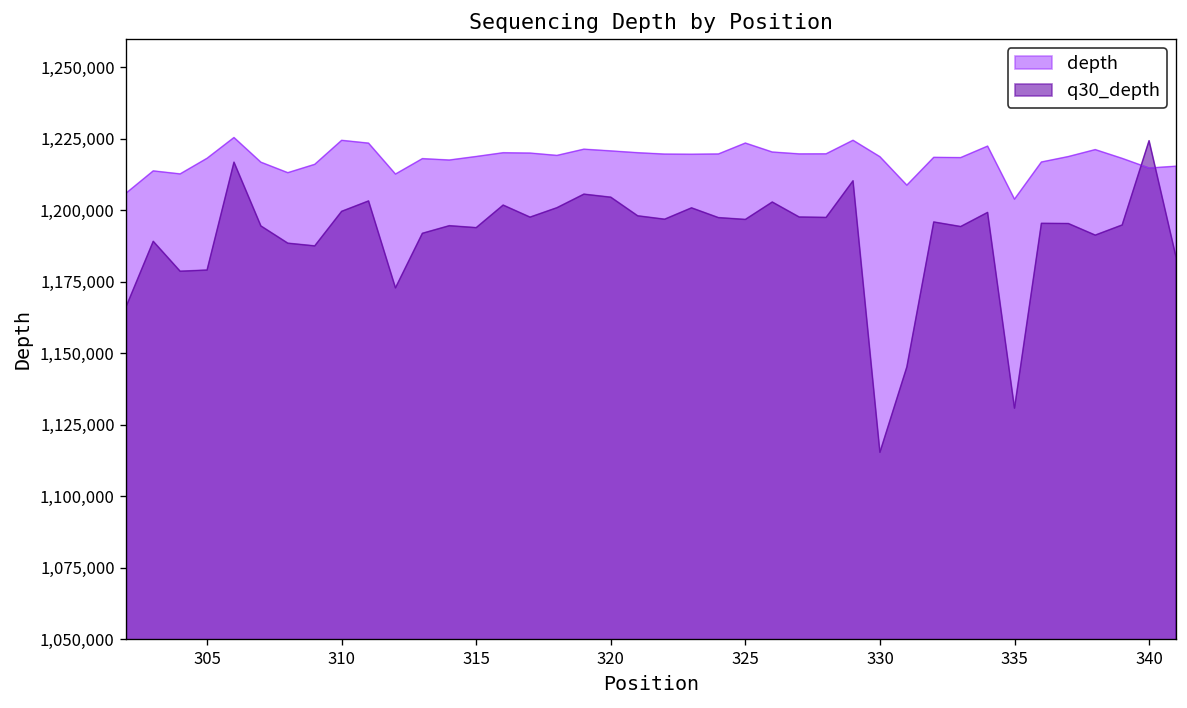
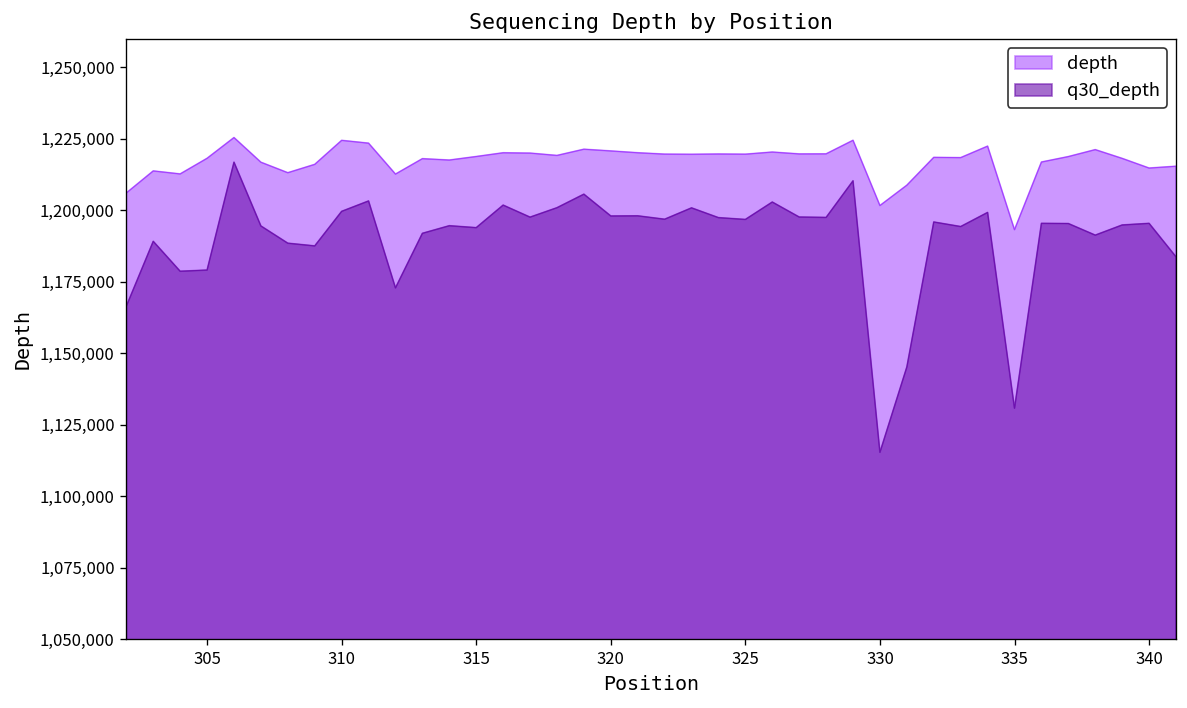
q30_depth, 320: 1,205,000 -> 1,198,000
depth, 325: 1,224,000 -> 1,220,000
depth, 330: 1,219,000 -> 1,202,000
depth, 335: 1,204,000 -> 1,193,000
q30_depth, 340: 1,224,000 -> 1,195,000
